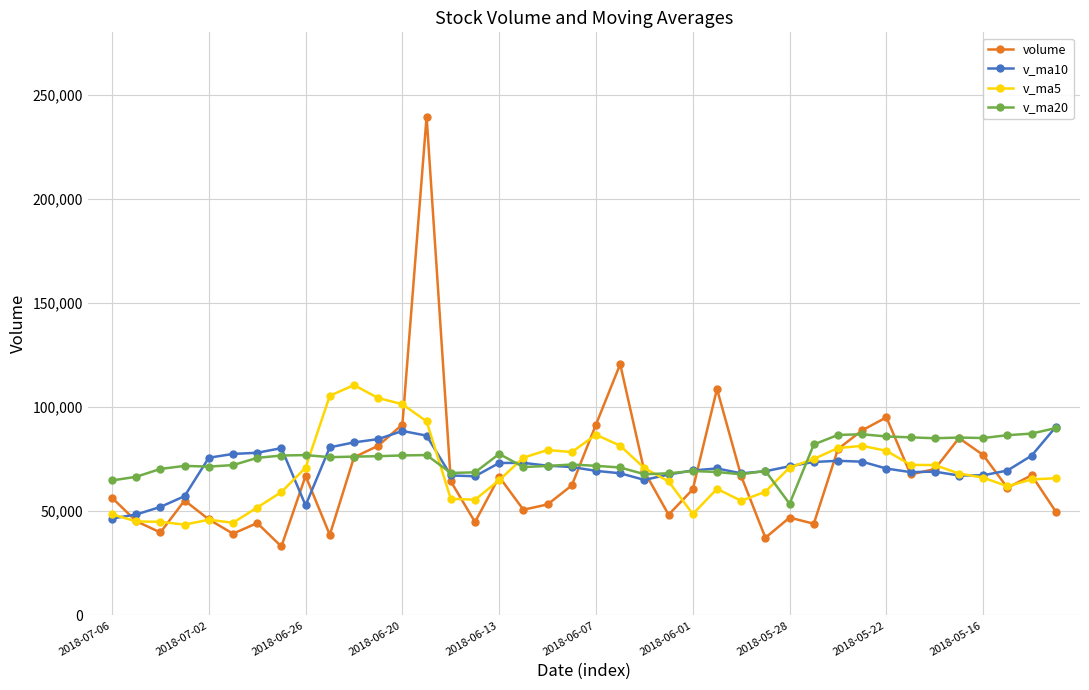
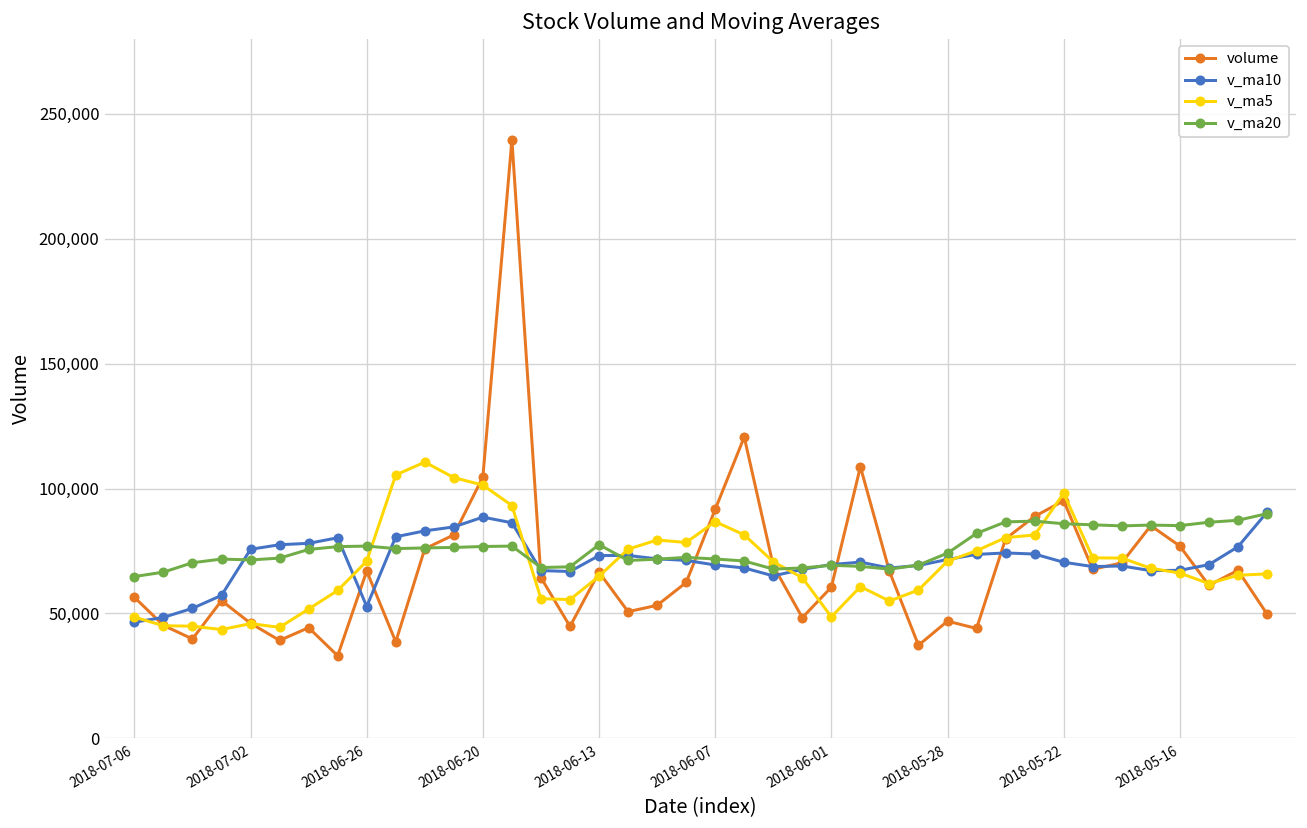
volume, 2018-06-20: 92,000 -> 105,000
v_ma20, 2018-05-28: 54,000 -> 74,000
v_ma5, 2018-05-22: 79,000 -> 98,000
